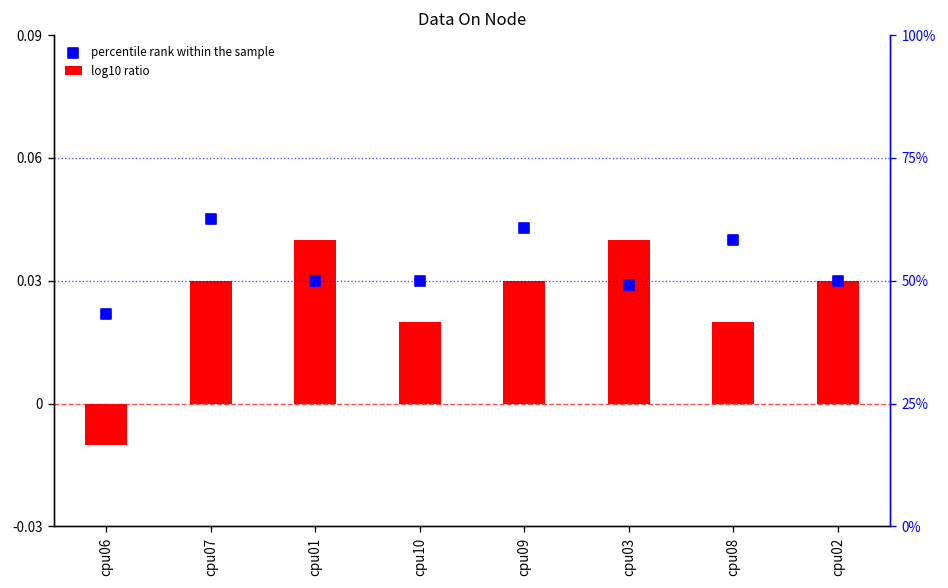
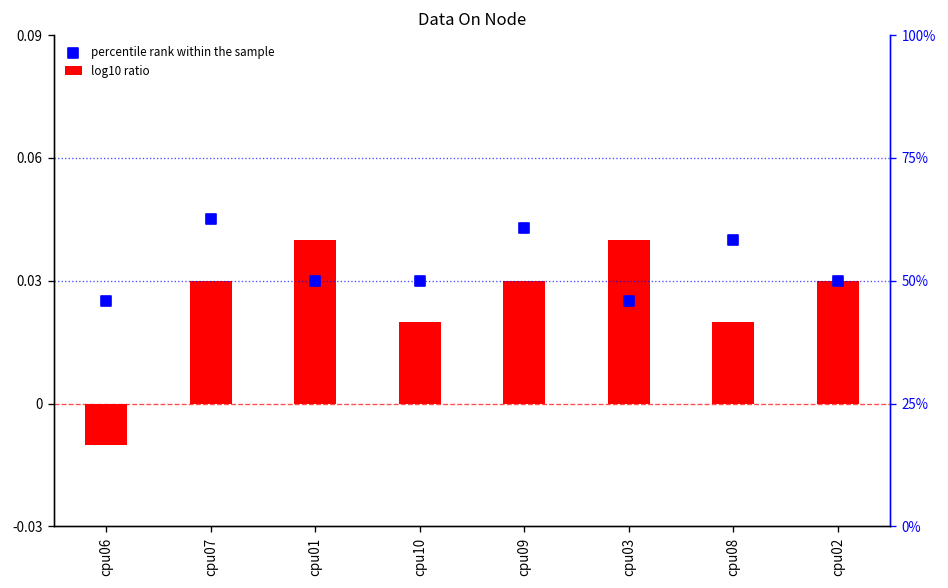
percentile rank within the sample, cpu06: 0.022 -> 0.025
percentile rank within the sample, cpu03: 0.029 -> 0.025
